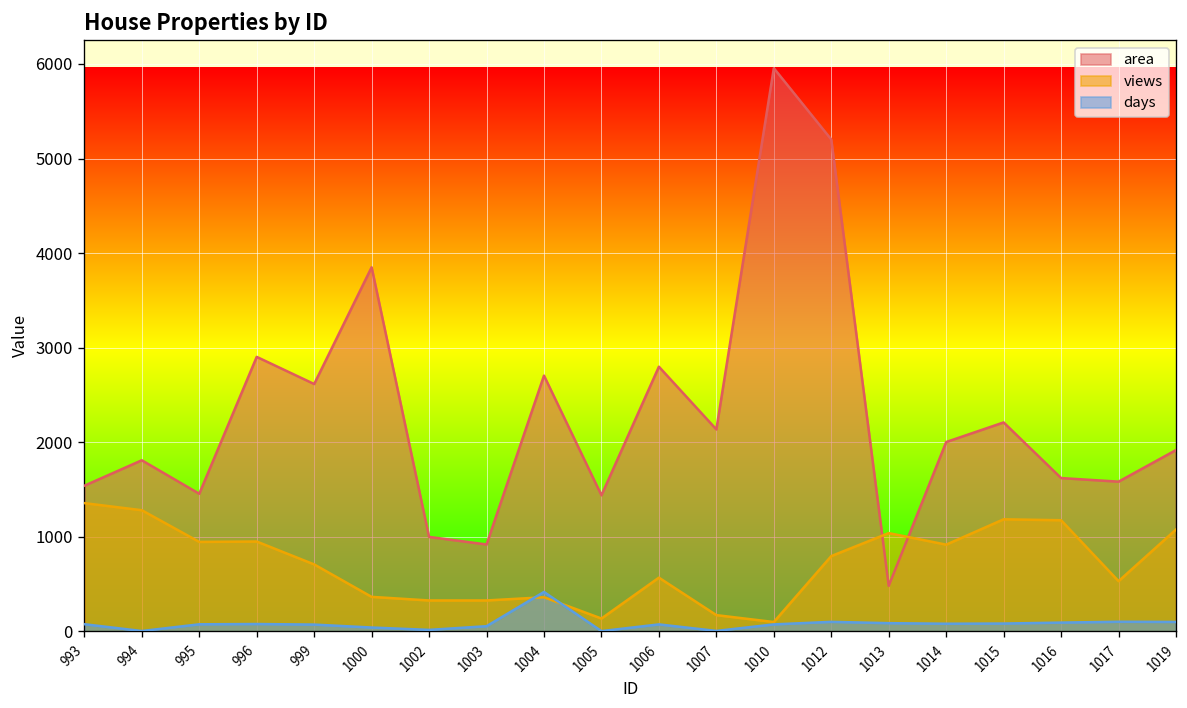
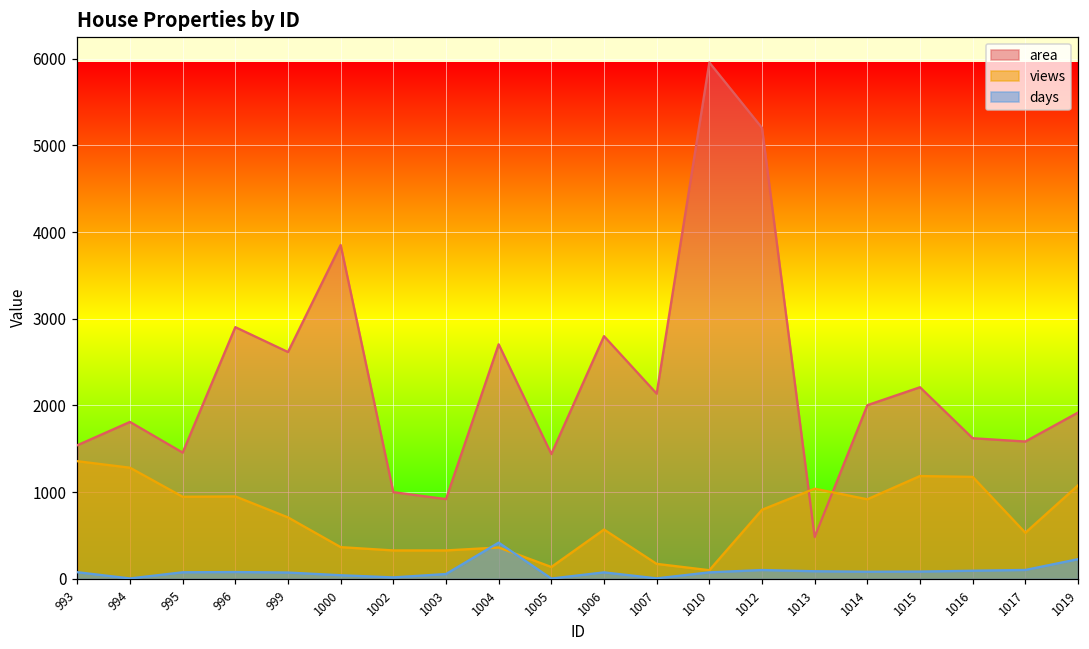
days, 1019: 100 -> 200
